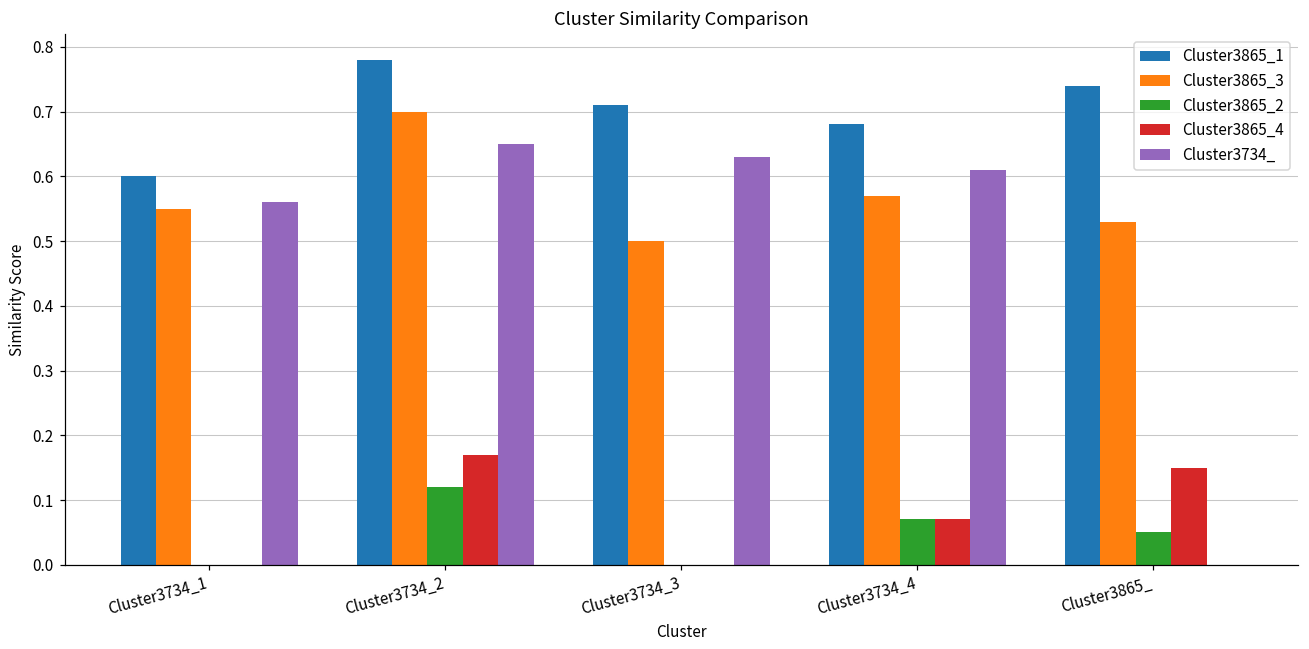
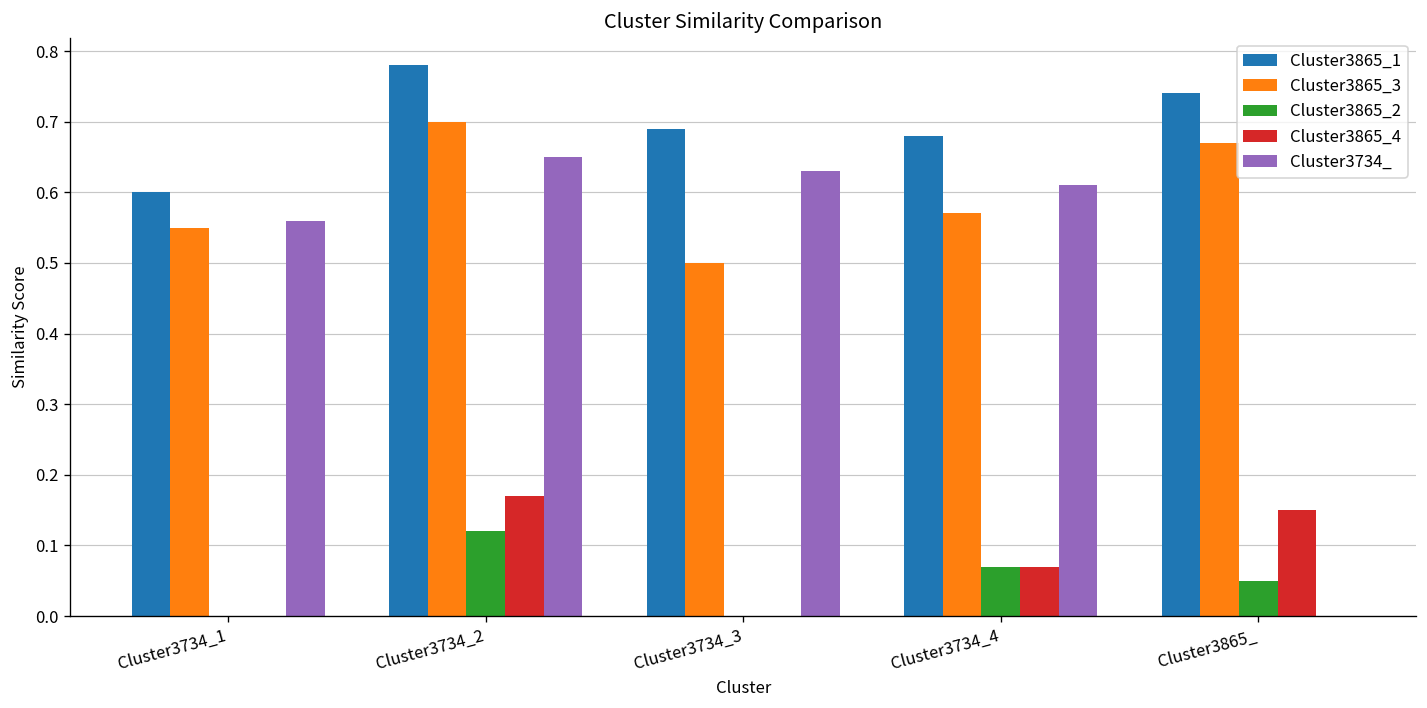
Cluster3865_1, Cluster3734_3: 0.71 -> 0.69
Cluster3865_3, Cluster3865_: 0.53 -> 0.67
